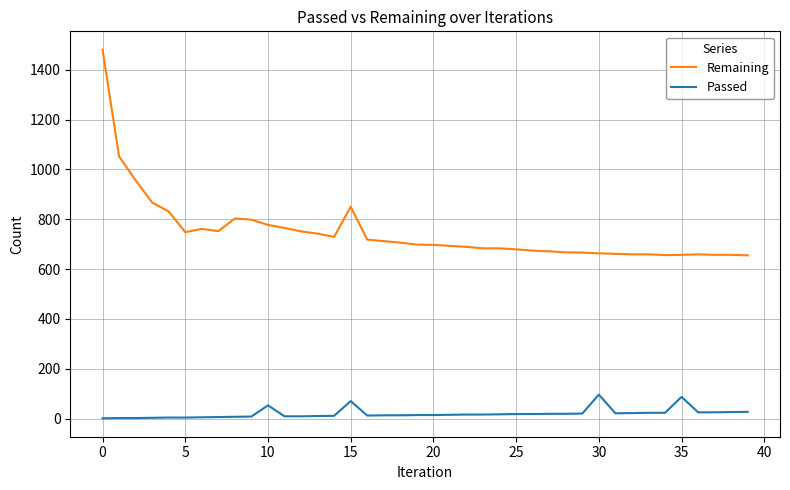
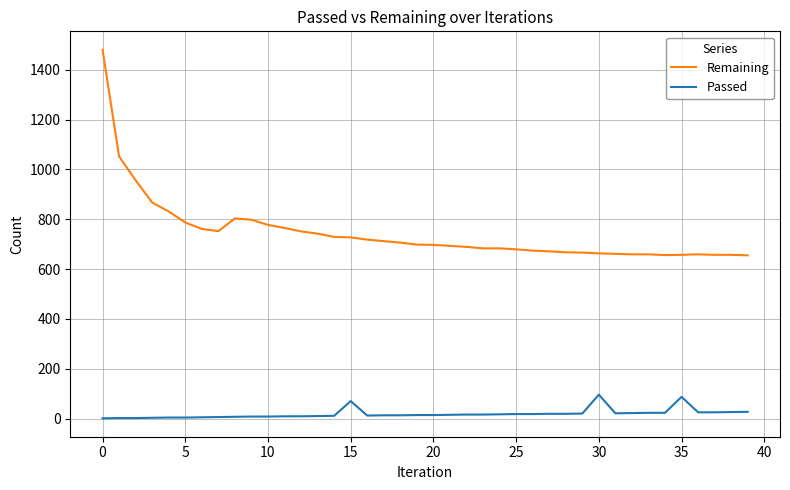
Remaining, 5: 750 -> 790
Passed, 10: 50 -> 10
Remaining, 15: 850 -> 730
